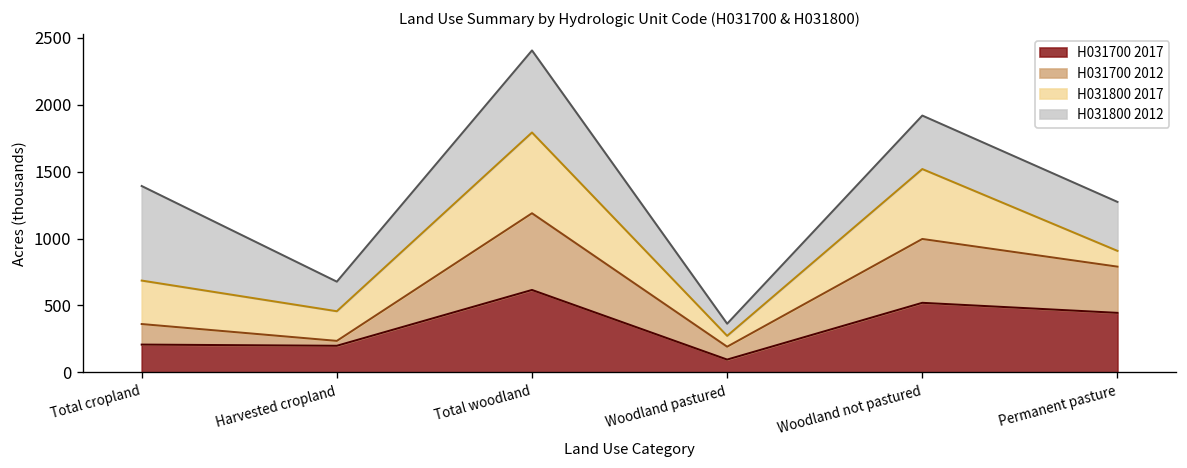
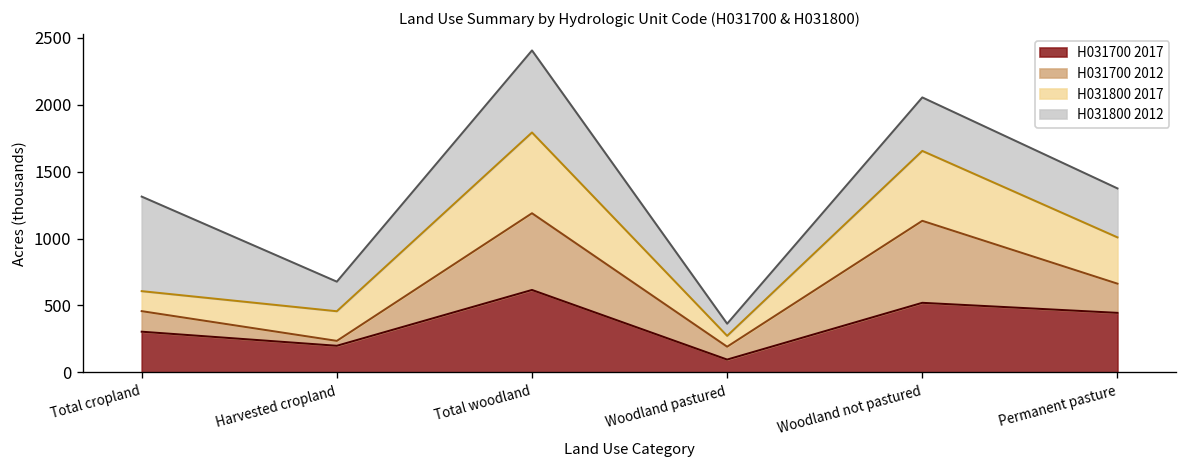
H031700 2017, Total cropland: 210 -> 300
H031800 2017, Total cropland: 320 -> 150
H031700 2012, Woodland not pastured: 480 -> 610
H031700 2012, Permanent pasture: 350 -> 220
H031800 2017, Permanent pasture: 120 -> 350
